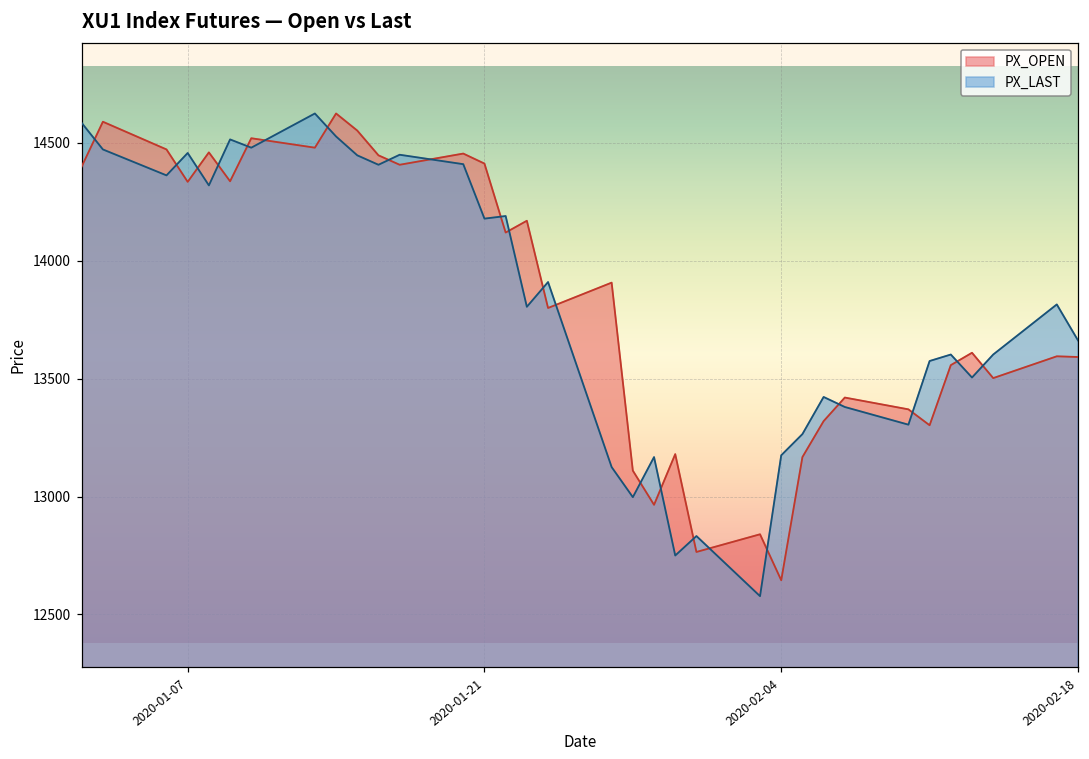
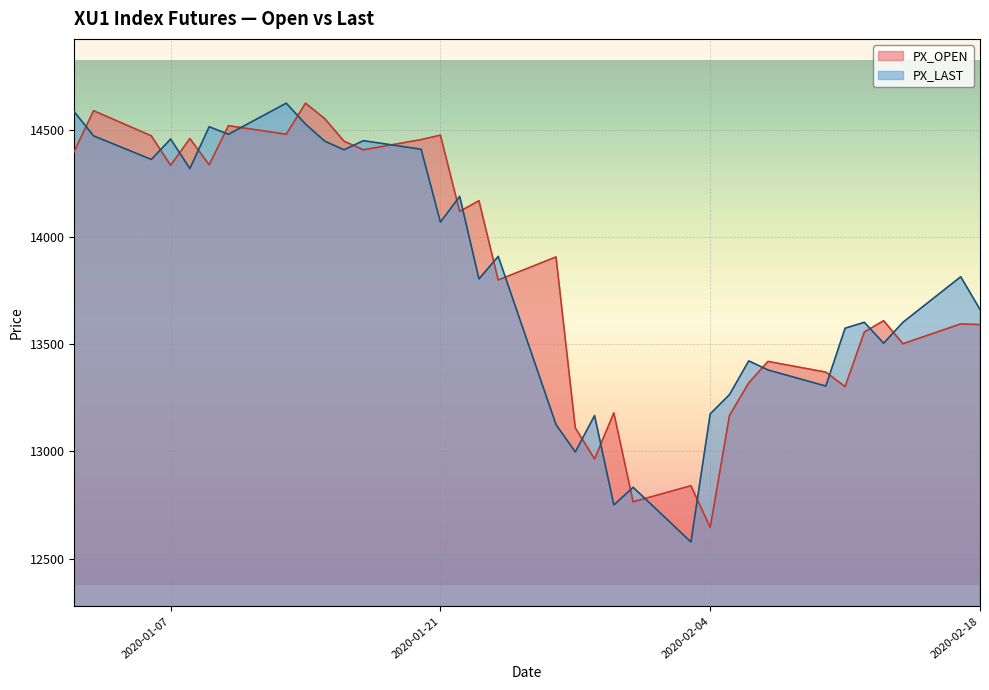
PX_OPEN, 2020-01-21: 14410 -> 14480
PX_LAST, 2020-01-21: 14180 -> 14070
